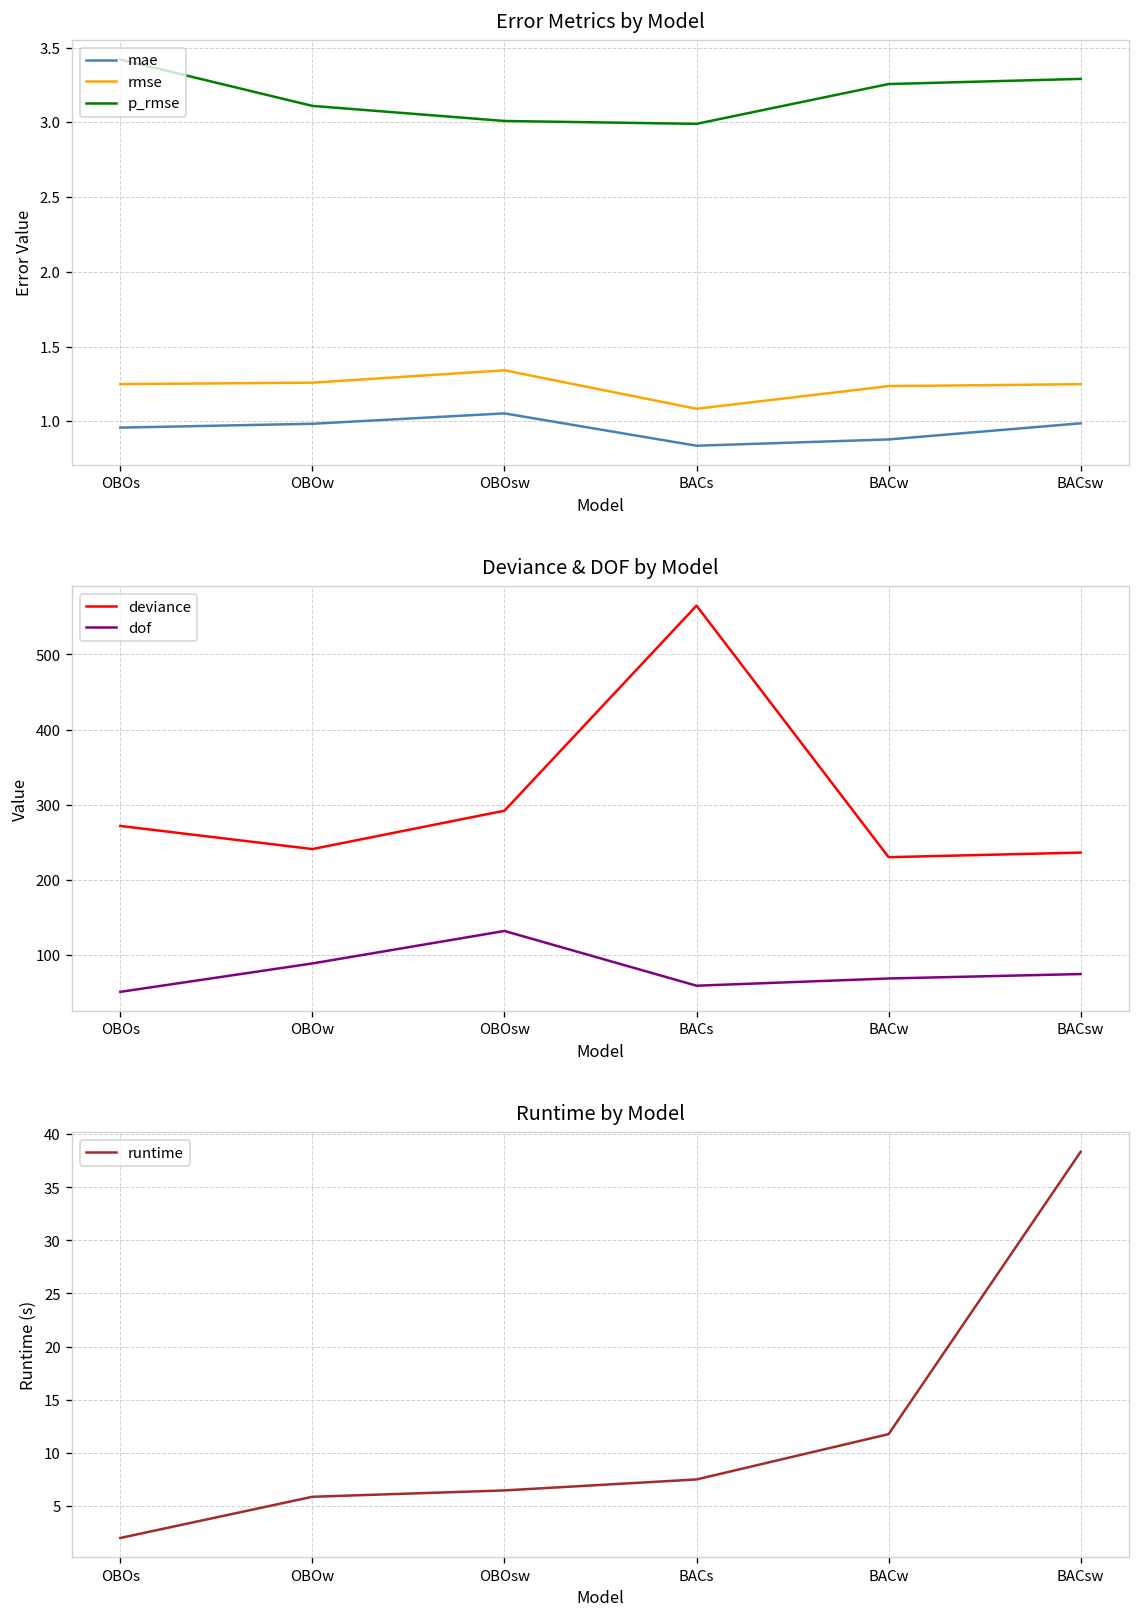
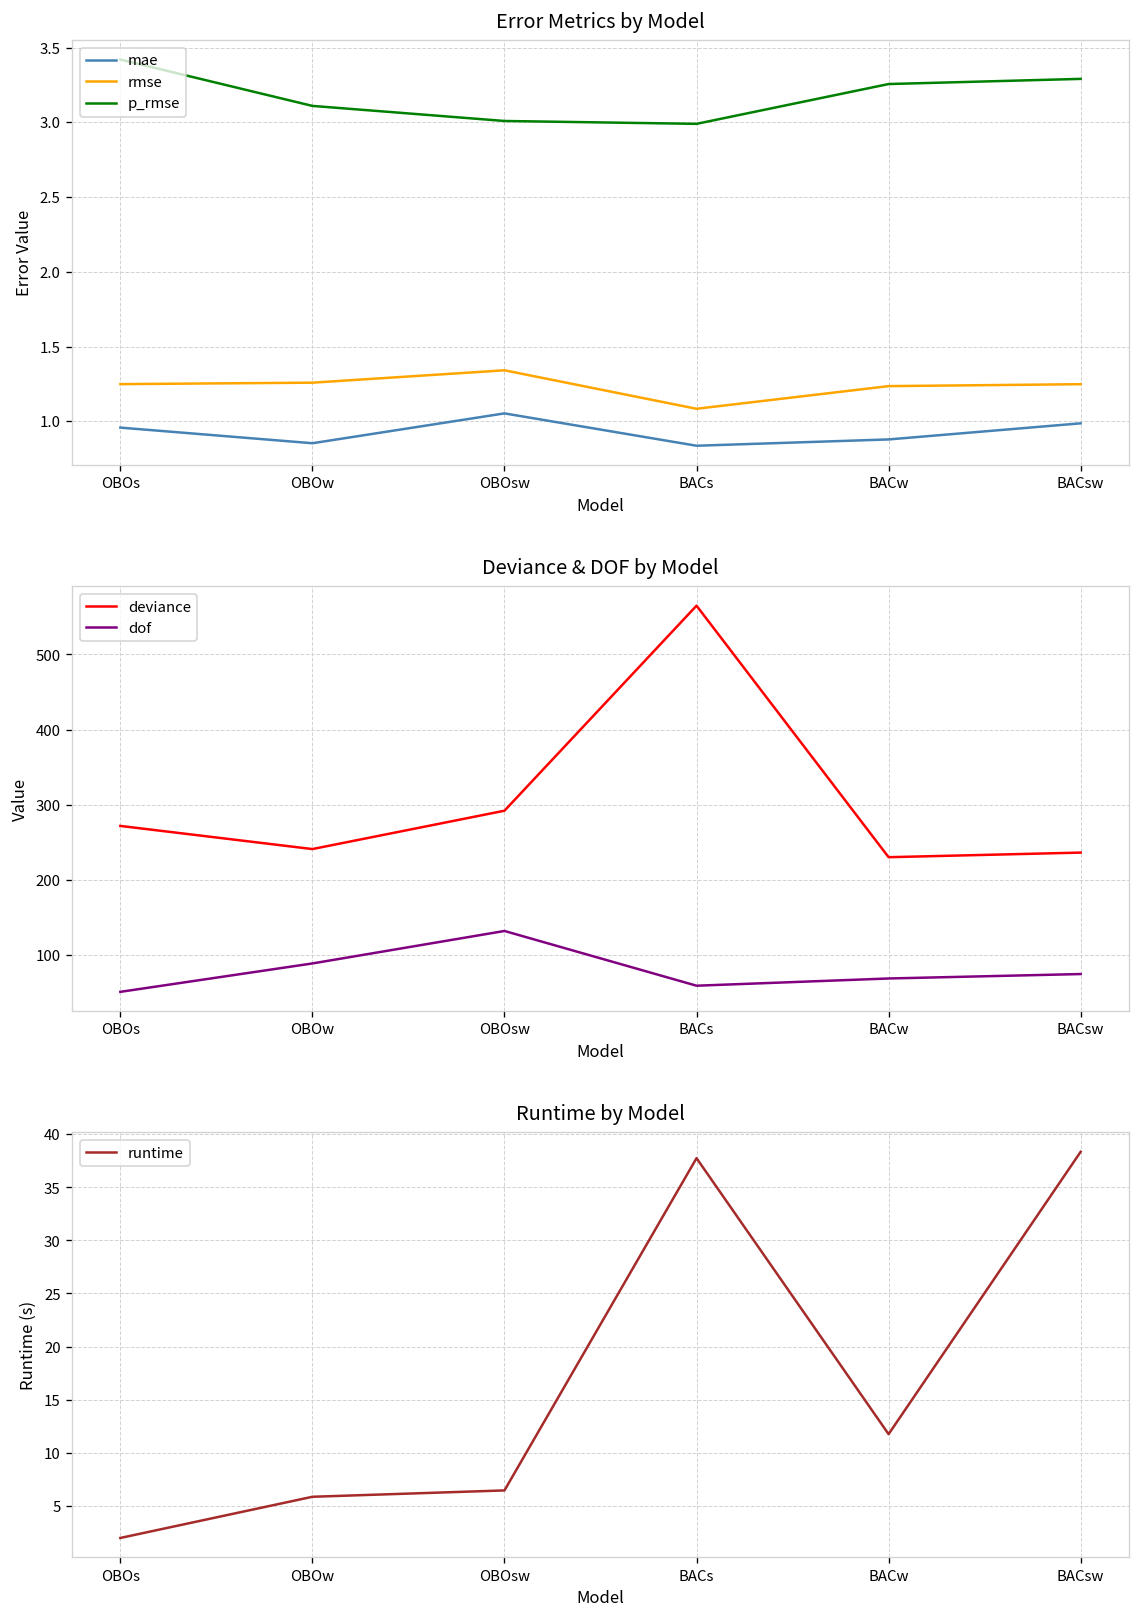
Error Metrics by Model, mae, OBOw: 0.98 -> 0.85
Runtime by Model, BACs: 7 -> 38
